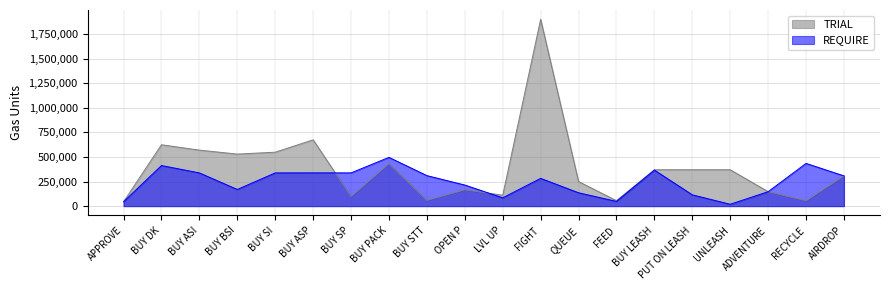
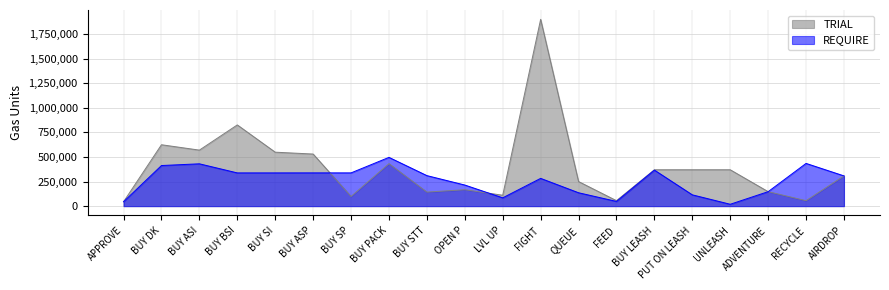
REQUIRE, BUY ASI: 300,000 -> 400,000
TRIAL, BUY BSI: 500,000 -> 800,000
REQUIRE, BUY BSI: 200,000 -> 300,000
TRIAL, BUY ASP: 700,000 -> 500,000
TRIAL, BUY STT: 60,000 -> 140,000
